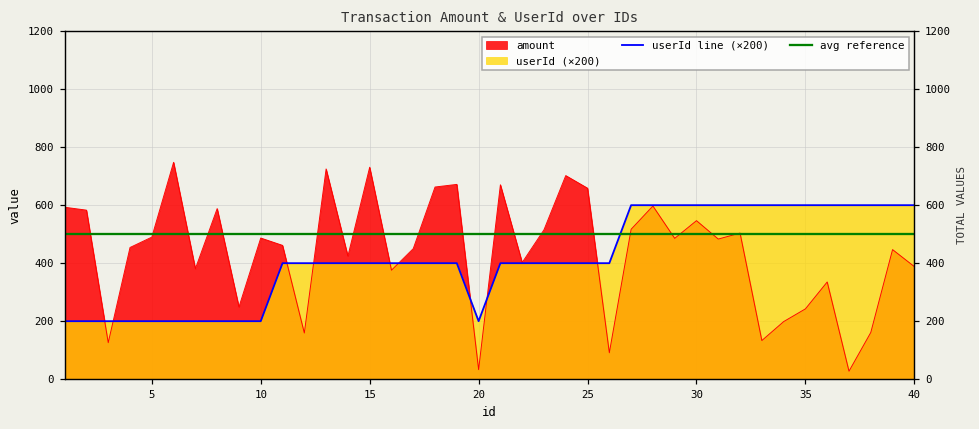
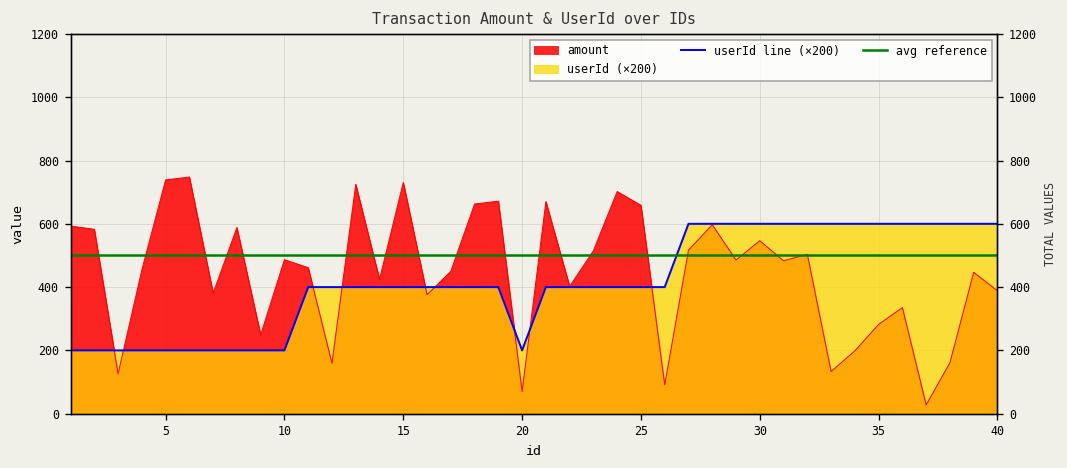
amount, 5: 490 -> 740
amount, 20: 30 -> 70
amount, 35: 240 -> 280
